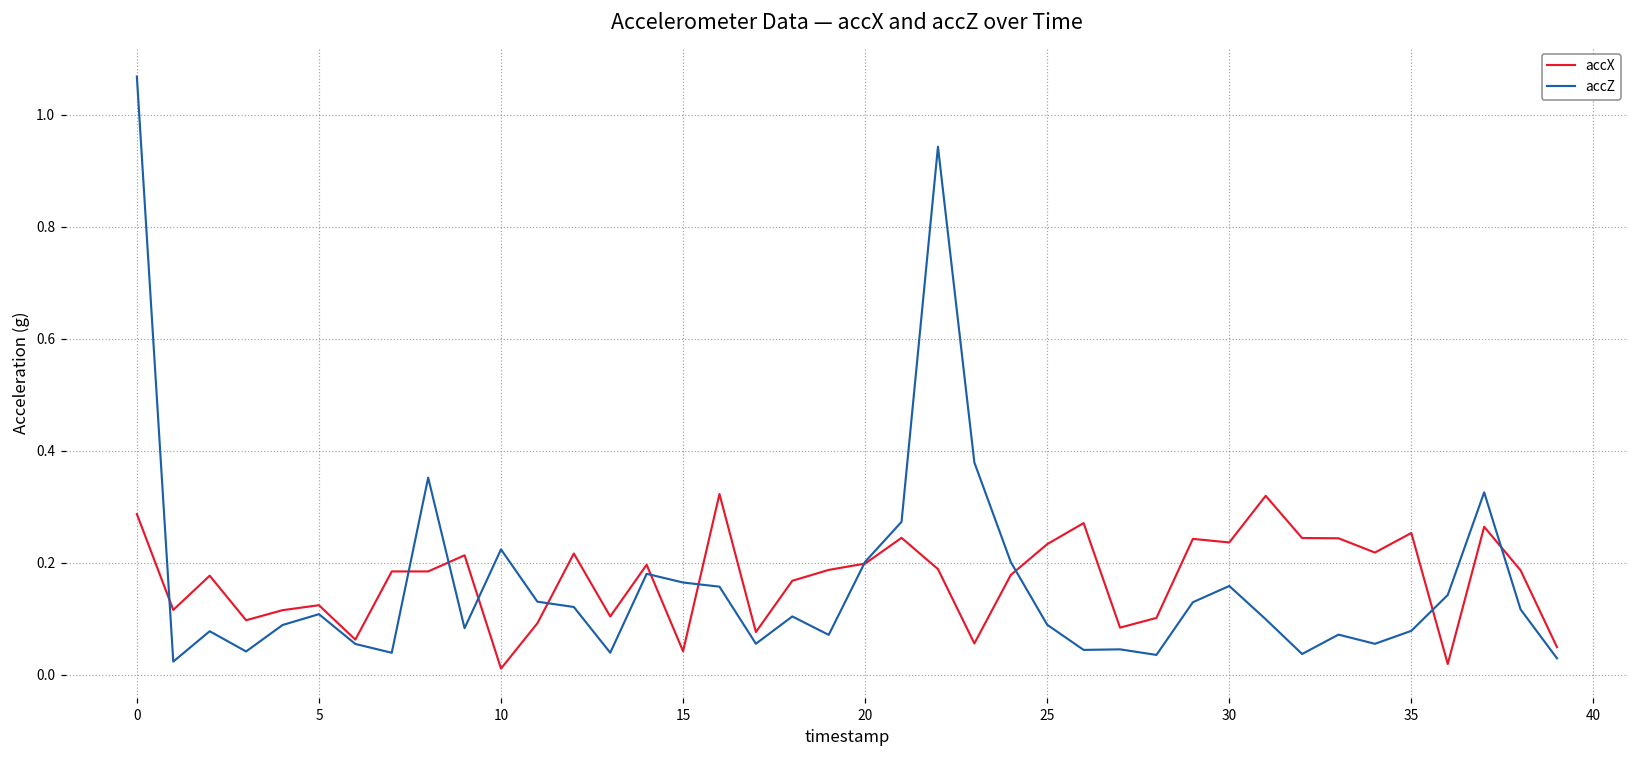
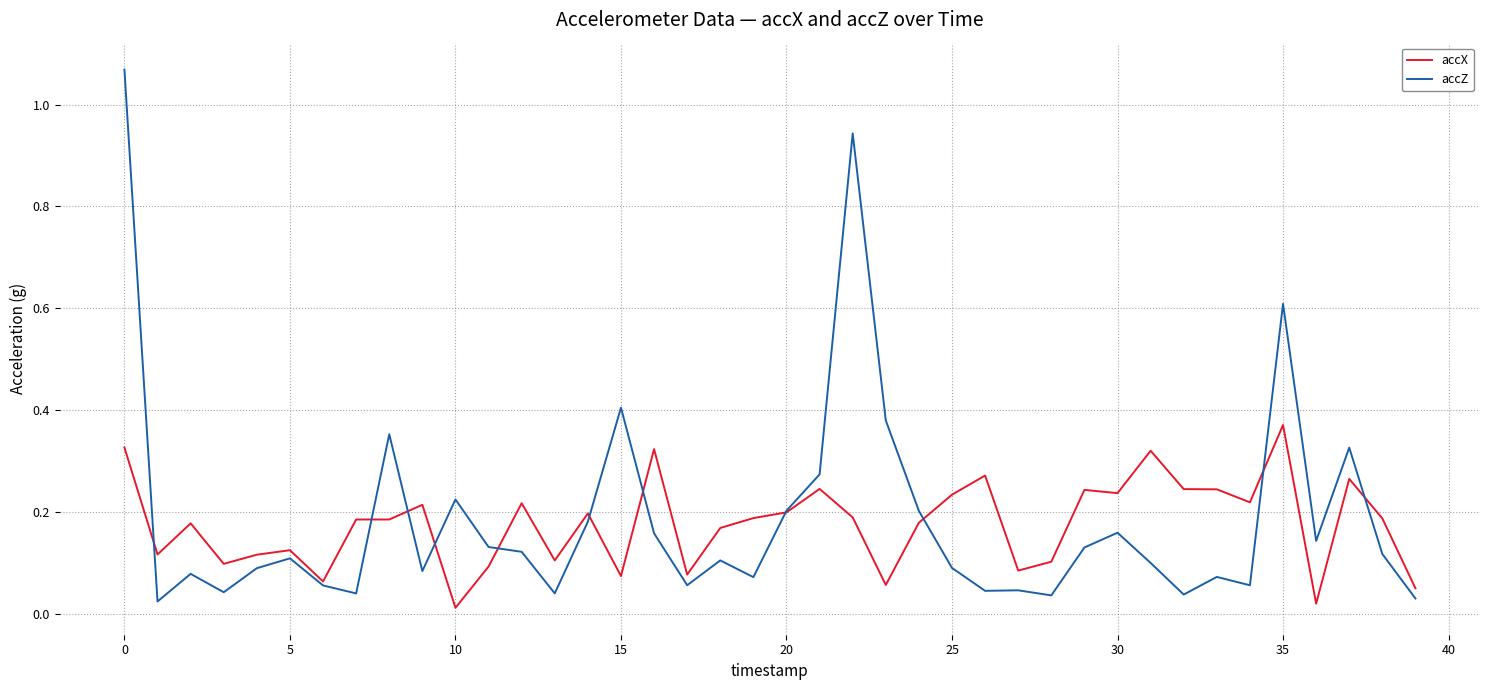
accX, 0: 0.29 -> 0.33
accX, 15: 0.04 -> 0.07
accZ, 15: 0.17 -> 0.40
accX, 35: 0.25 -> 0.37
accZ, 35: 0.08 -> 0.61
